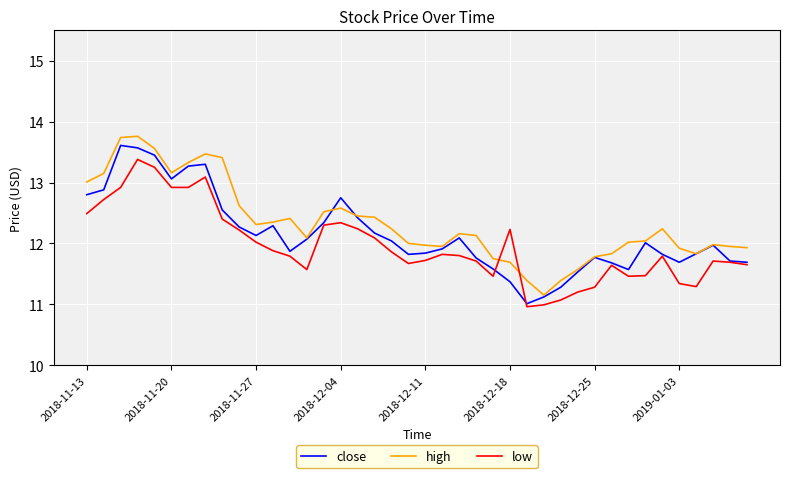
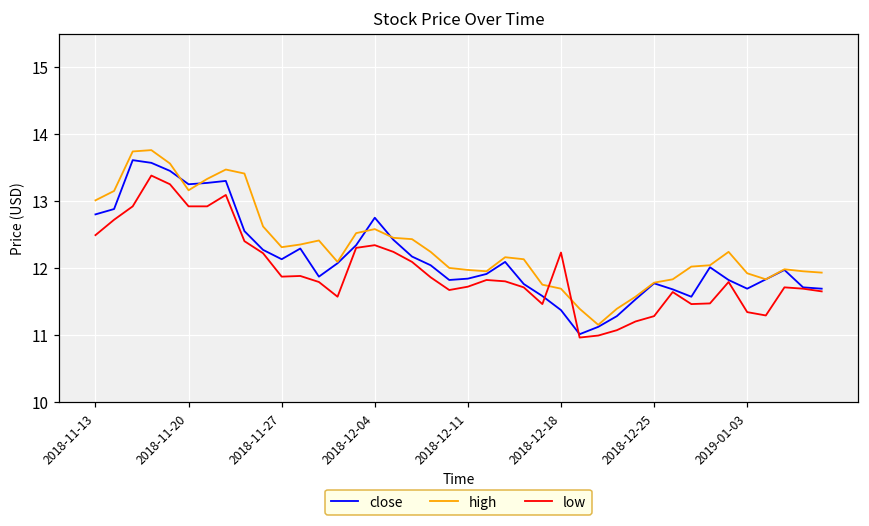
close, 2018-11-20: 13.1 -> 13.3
low, 2018-11-27: 12.0 -> 11.9
